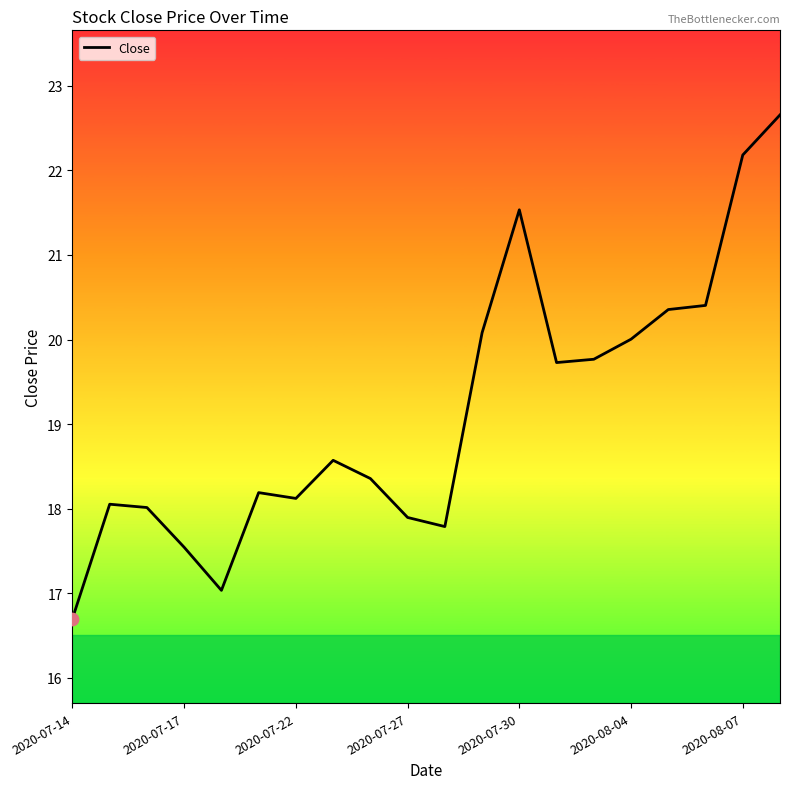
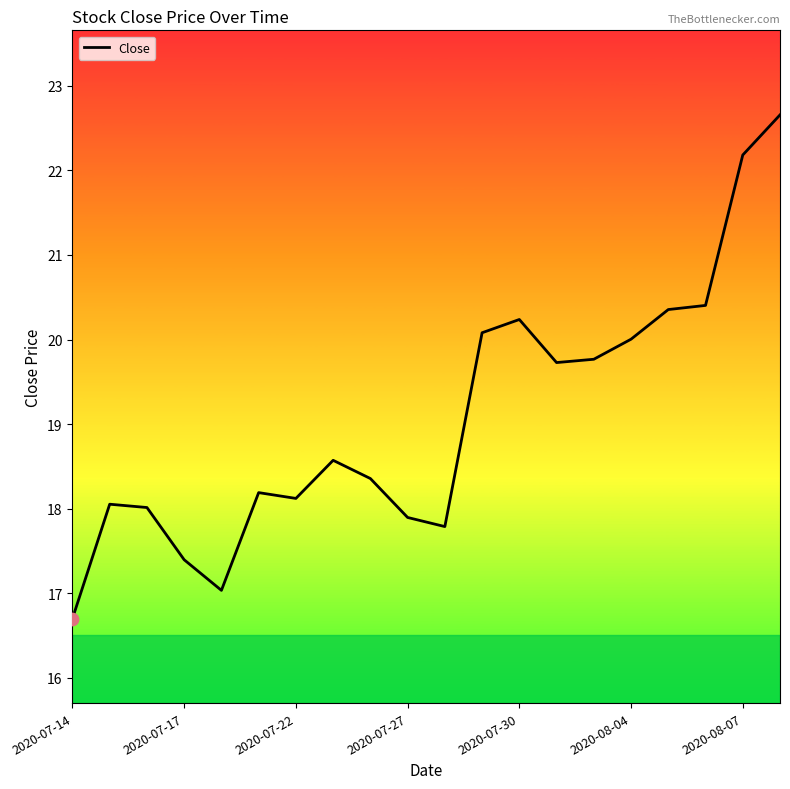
Close, 2020-07-17: 17.5 -> 17.4
Close, 2020-07-30: 21.5 -> 20.2
